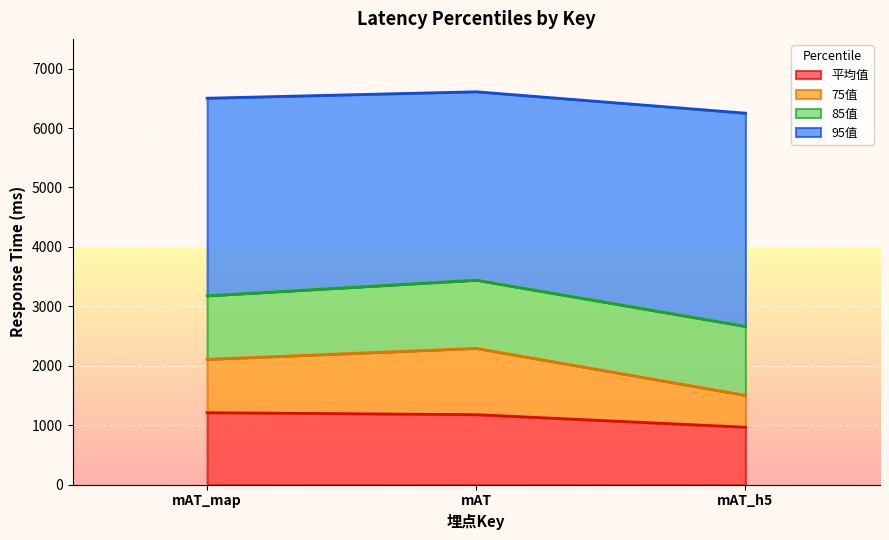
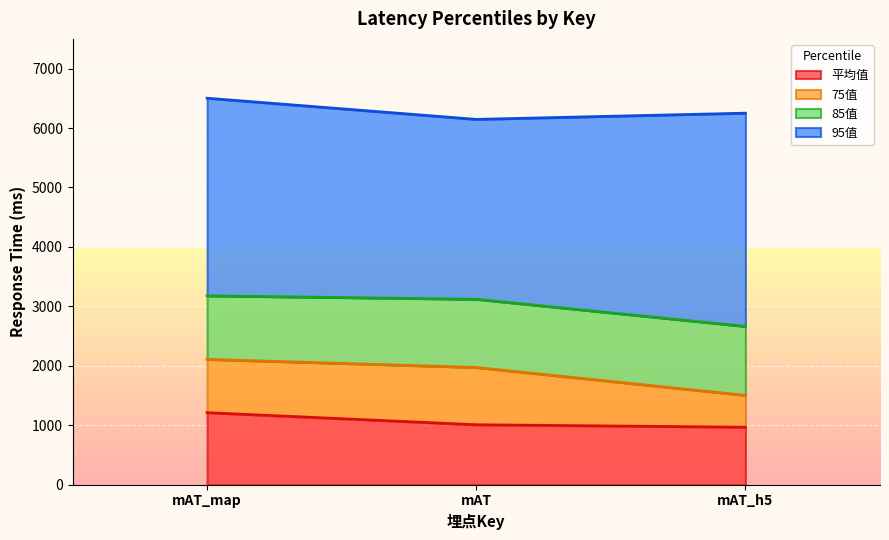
平均值, mAT: 1200 -> 1000
75值, mAT: 1100 -> 1000
95值, mAT: 3200 -> 3000
